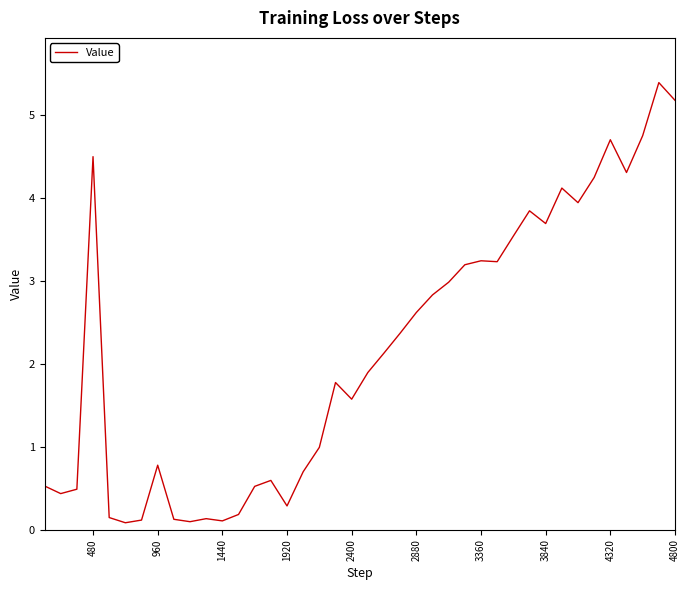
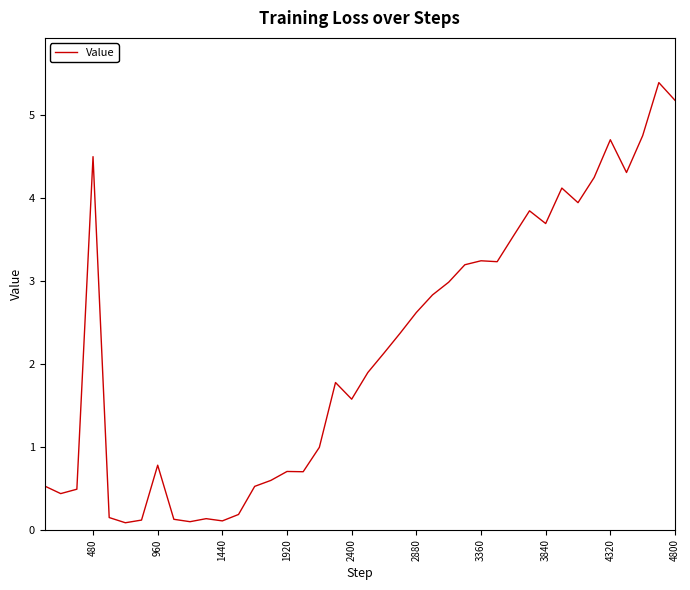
1920: 0.3 -> 0.7
